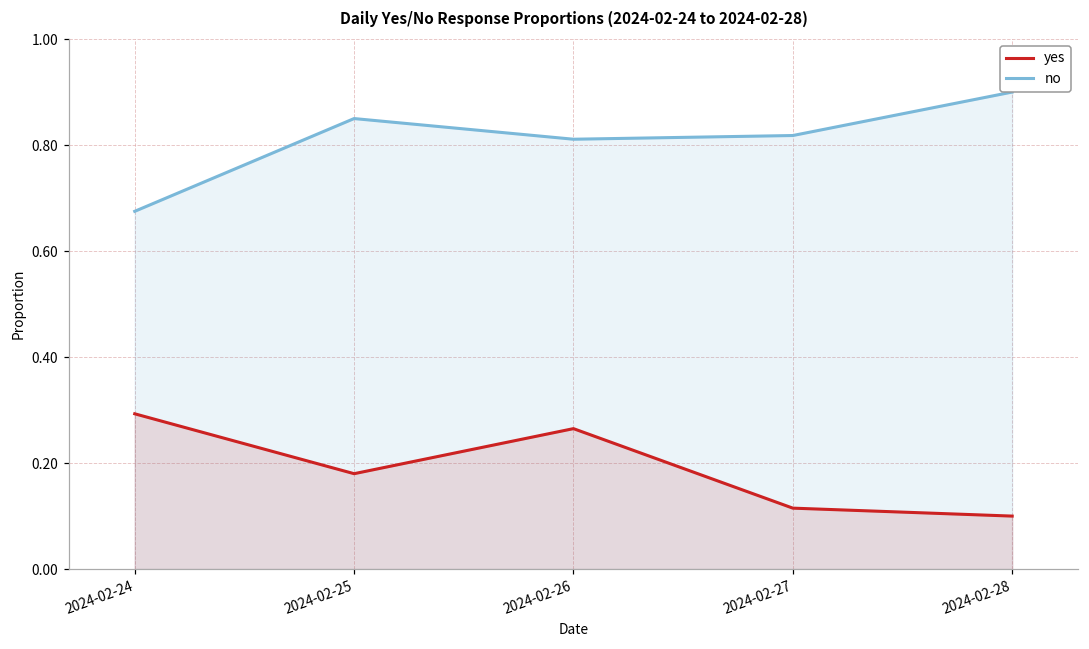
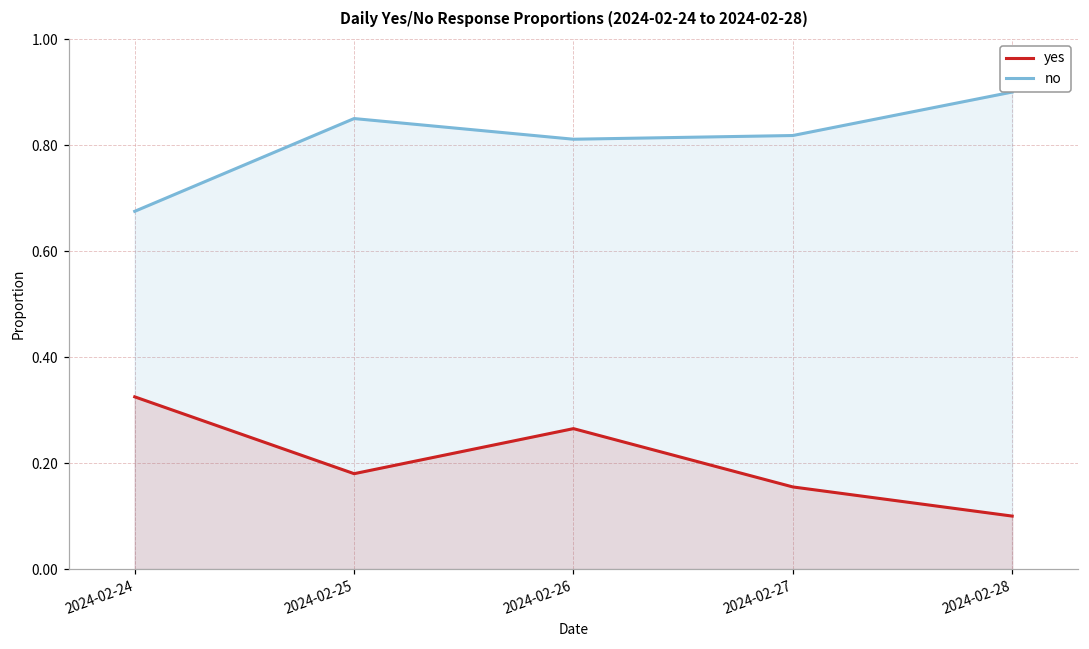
yes, 2024-02-24: 0.29 -> 0.33
yes, 2024-02-27: 0.12 -> 0.16
